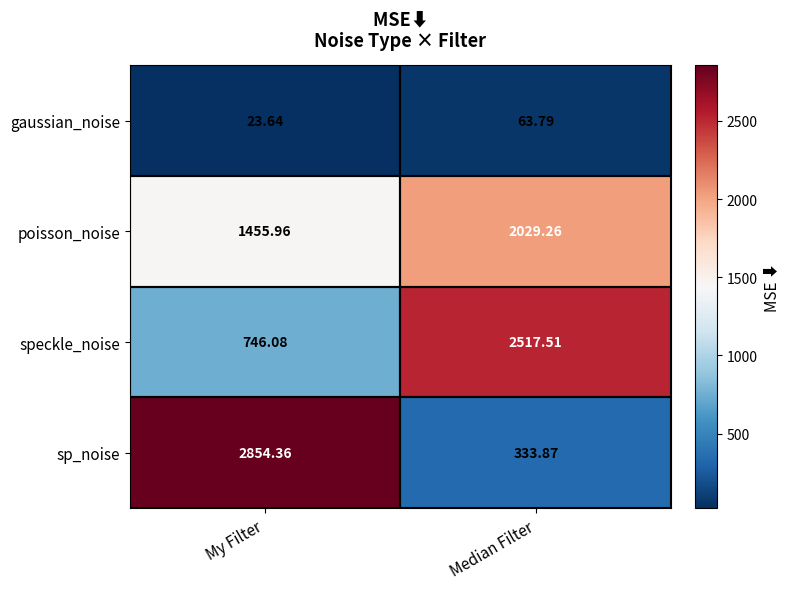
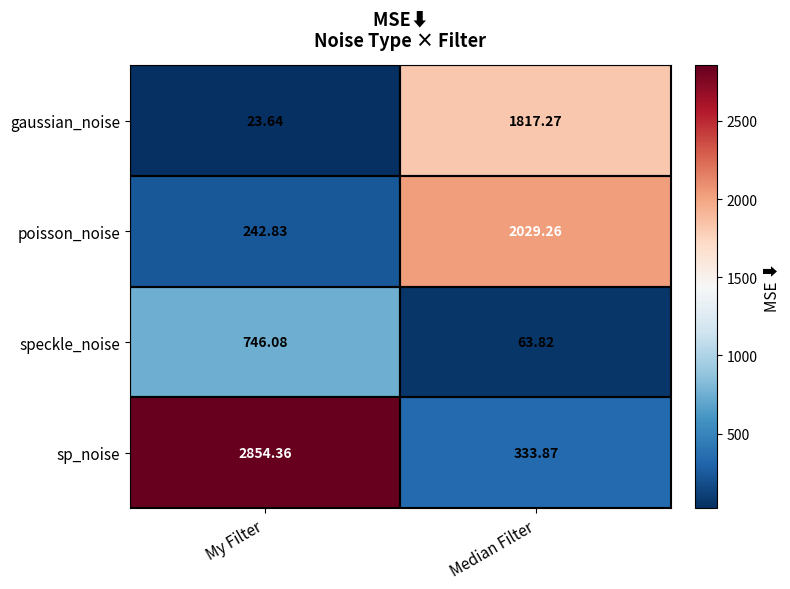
gaussian_noise, Median Filter: 63.79 -> 1817.27
poisson_noise, My Filter: 1455.96 -> 242.83
speckle_noise, Median Filter: 2517.51 -> 63.82
